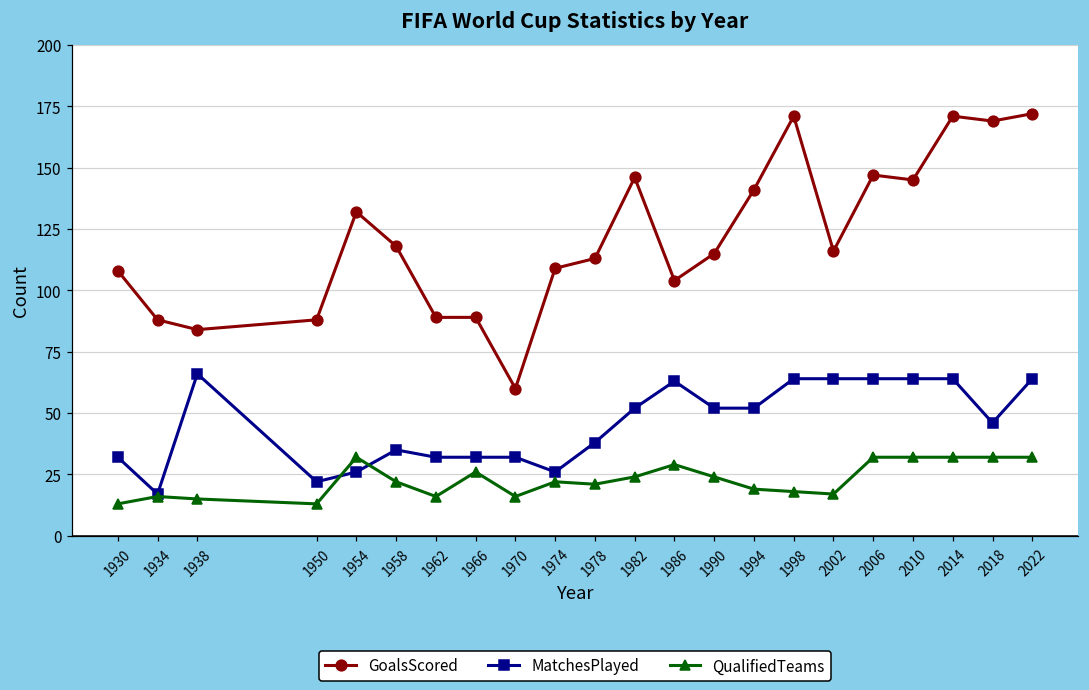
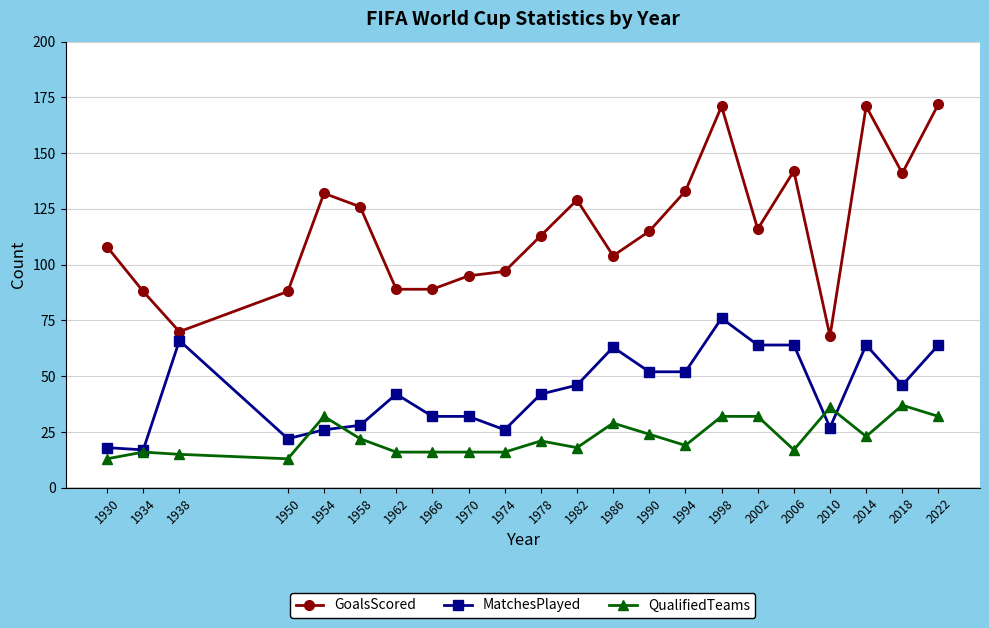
MatchesPlayed, 1930: 32 -> 18
GoalsScored, 1938: 84 -> 70
GoalsScored, 1958: 118 -> 126
MatchesPlayed, 1958: 35 -> 28
MatchesPlayed, 1962: 32 -> 42
QualifiedTeams, 1966: 26 -> 16
GoalsScored, 1970: 60 -> 95
GoalsScored, 1974: 109 -> 97
QualifiedTeams, 1974: 22 -> 16
MatchesPlayed, 1978: 38 -> 42
GoalsScored, 1982: 146 -> 129
MatchesPlayed, 1982: 52 -> 46
QualifiedTeams, 1982: 24 -> 18
GoalsScored, 1994: 141 -> 133
MatchesPlayed, 1998: 64 -> 76
QualifiedTeams, 1998: 18 -> 32
QualifiedTeams, 2002: 17 -> 32
GoalsScored, 2006: 147 -> 142
QualifiedTeams, 2006: 32 -> 17
GoalsScored, 2010: 145 -> 68
MatchesPlayed, 2010: 64 -> 27
QualifiedTeams, 2010: 32 -> 36
QualifiedTeams, 2014: 32 -> 23
GoalsScored, 2018: 169 -> 141
QualifiedTeams, 2018: 32 -> 37
